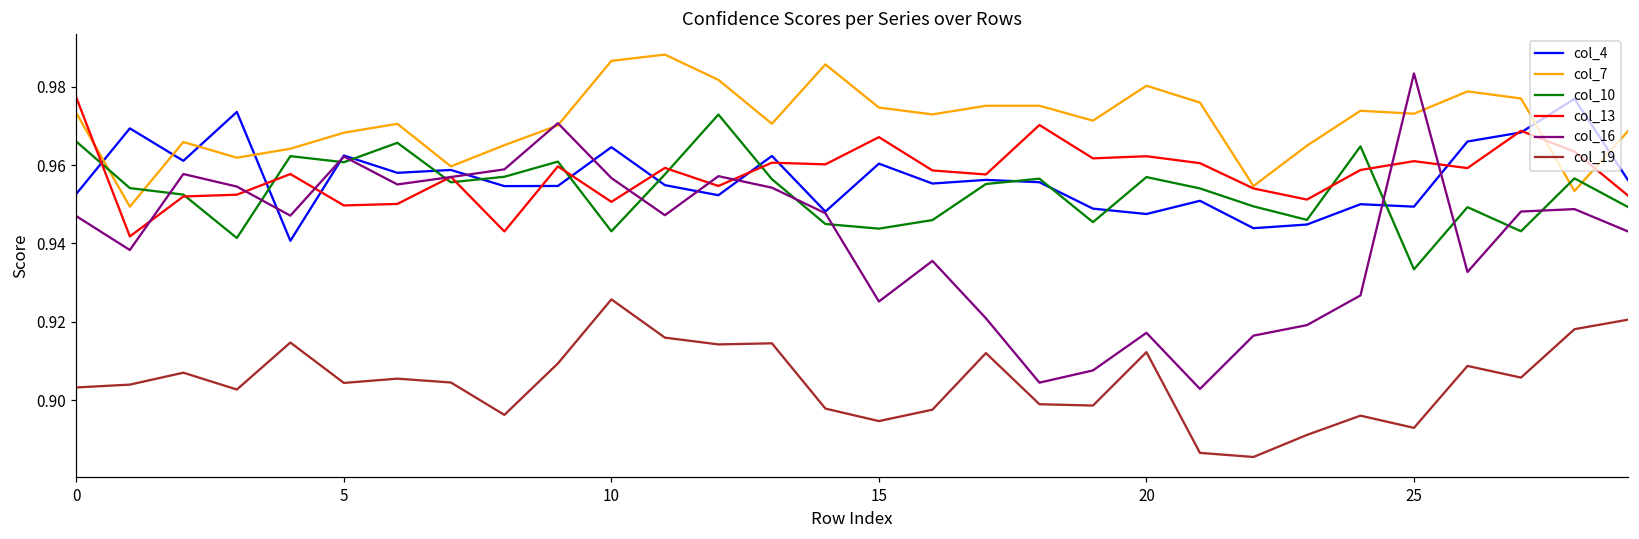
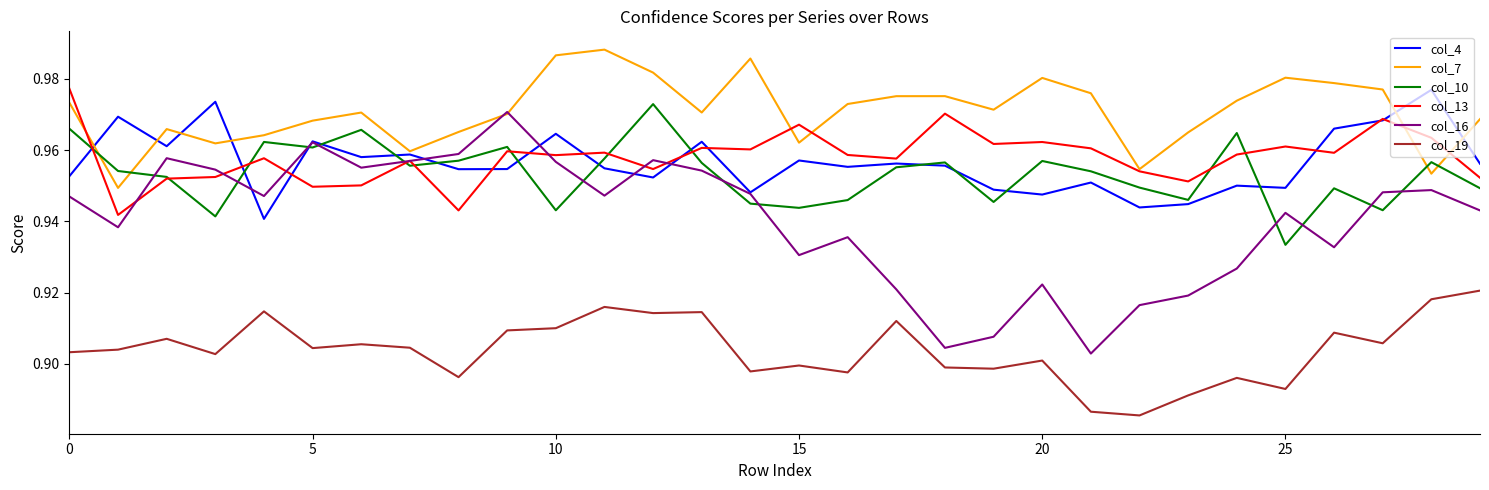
col_13, 10: 0.951 -> 0.959
col_19, 10: 0.926 -> 0.910
col_4, 15: 0.960 -> 0.957
col_7, 15: 0.975 -> 0.962
col_16, 15: 0.925 -> 0.931
col_19, 15: 0.895 -> 0.900
col_16, 20: 0.917 -> 0.922
col_19, 20: 0.912 -> 0.901
col_7, 25: 0.973 -> 0.980
col_16, 25: 0.983 -> 0.942
